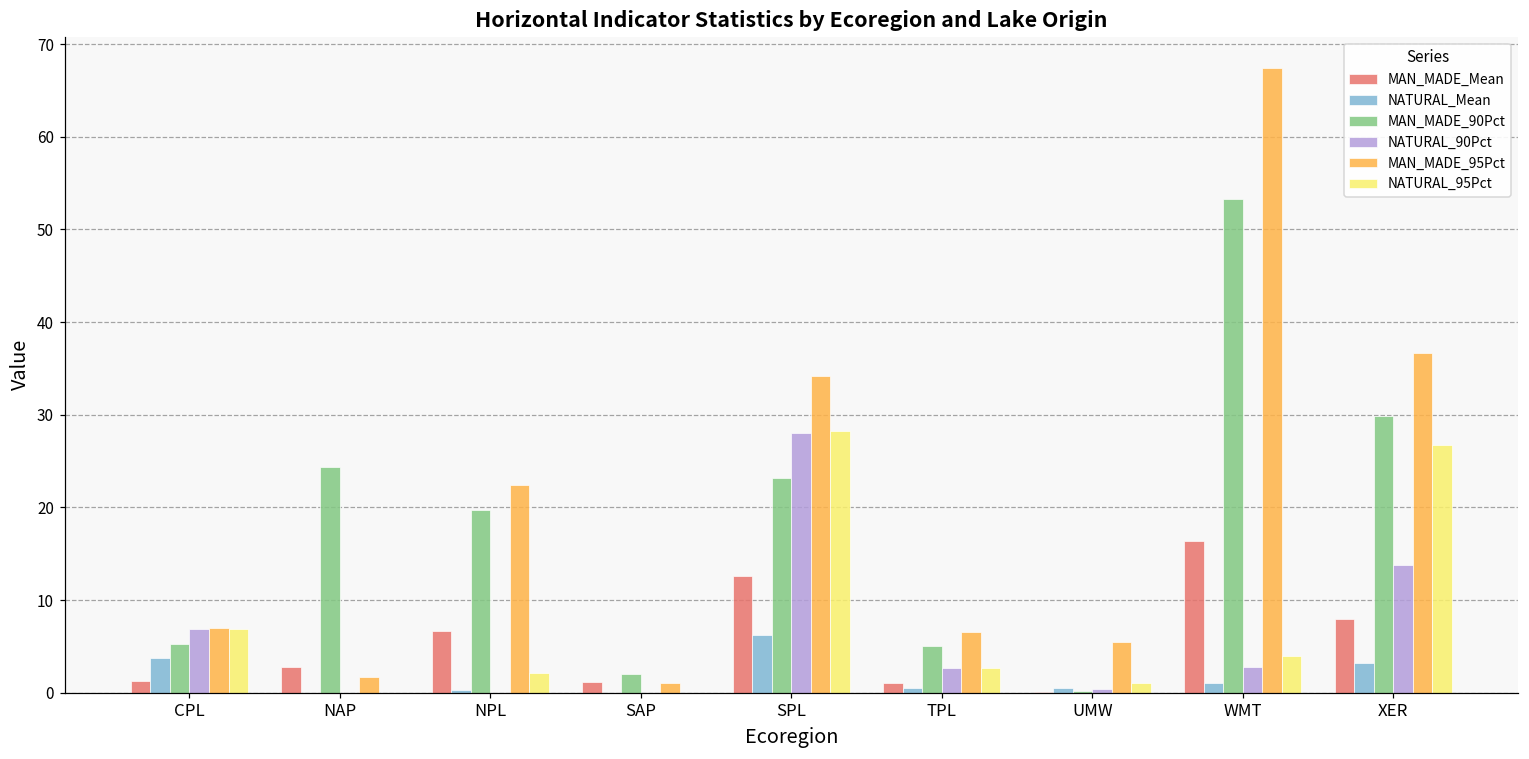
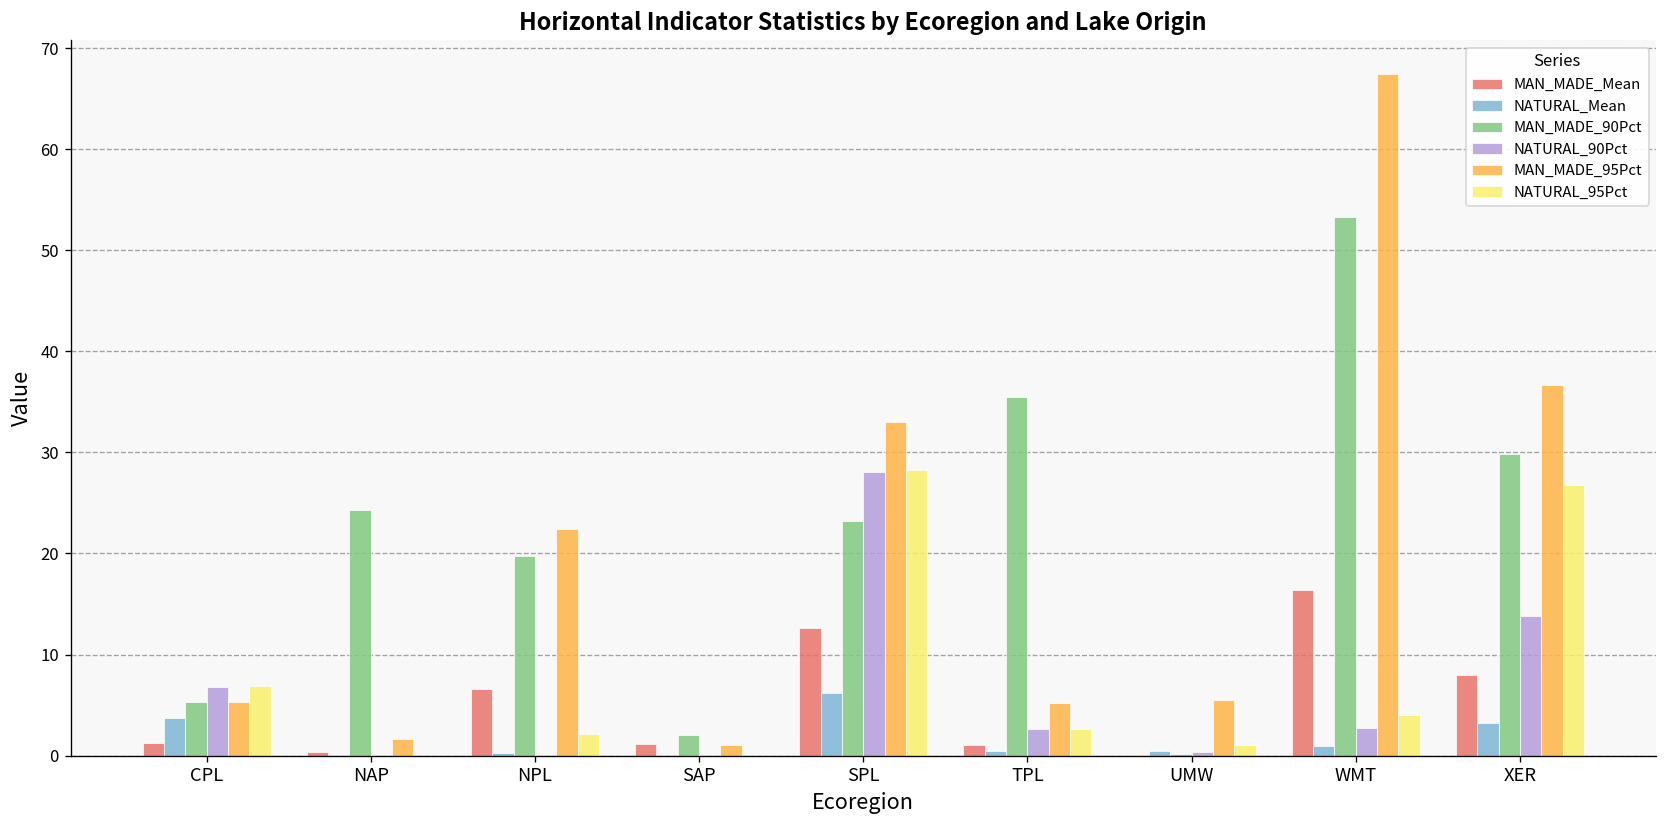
MAN_MADE_95Pct, CPL: 7 -> 5
MAN_MADE_Mean, NAP: 3 -> 0
MAN_MADE_95Pct, SPL: 34 -> 33
MAN_MADE_90Pct, TPL: 5 -> 35
MAN_MADE_95Pct, TPL: 6 -> 5
